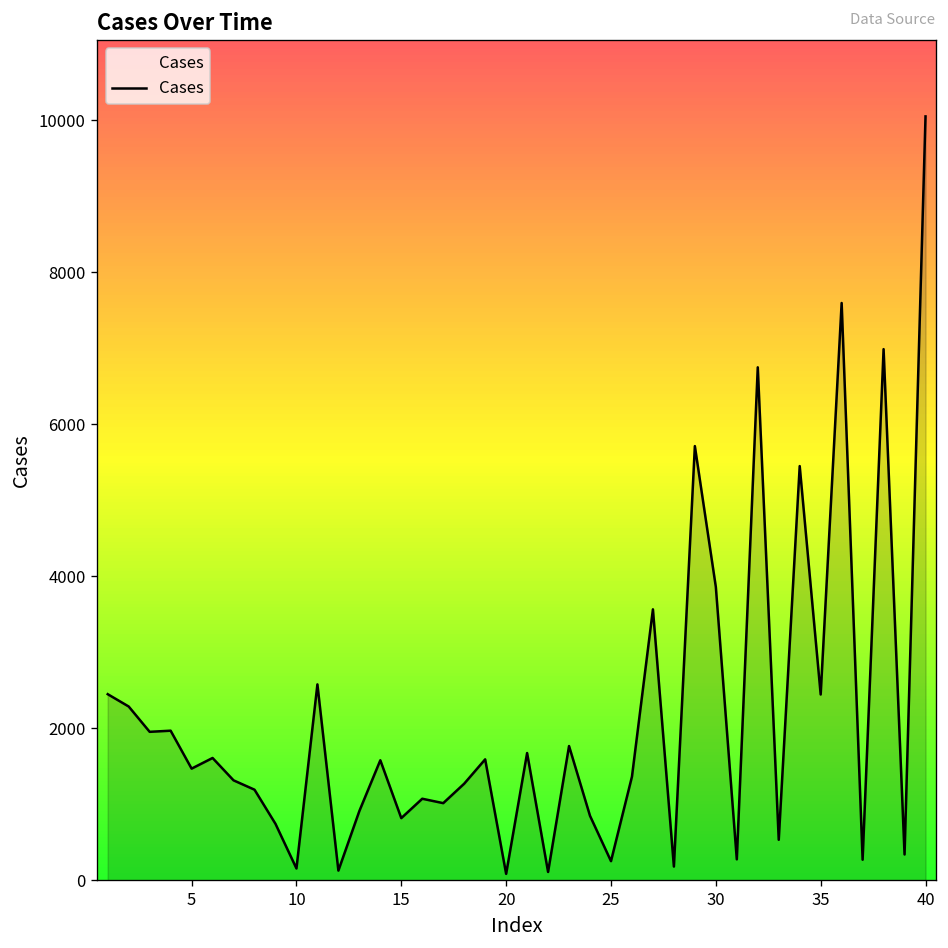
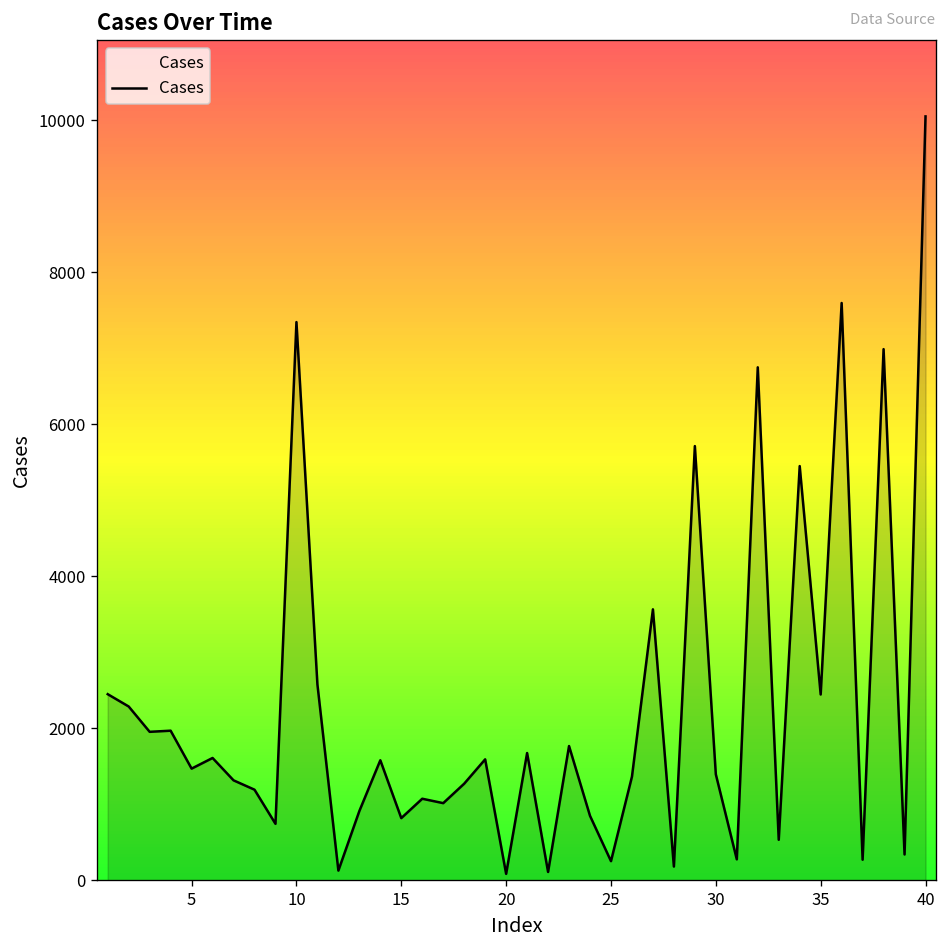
10: 200 -> 7300
30: 3900 -> 1400
